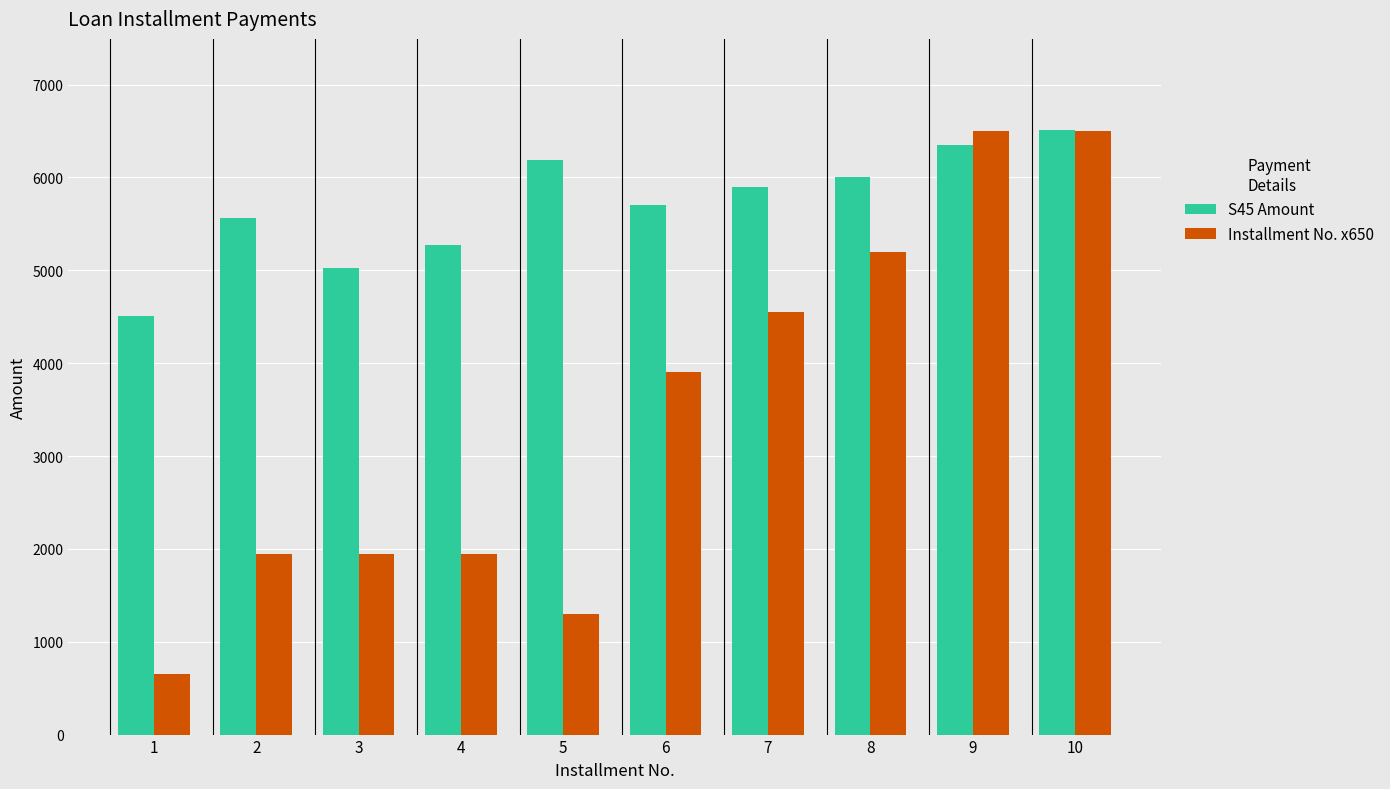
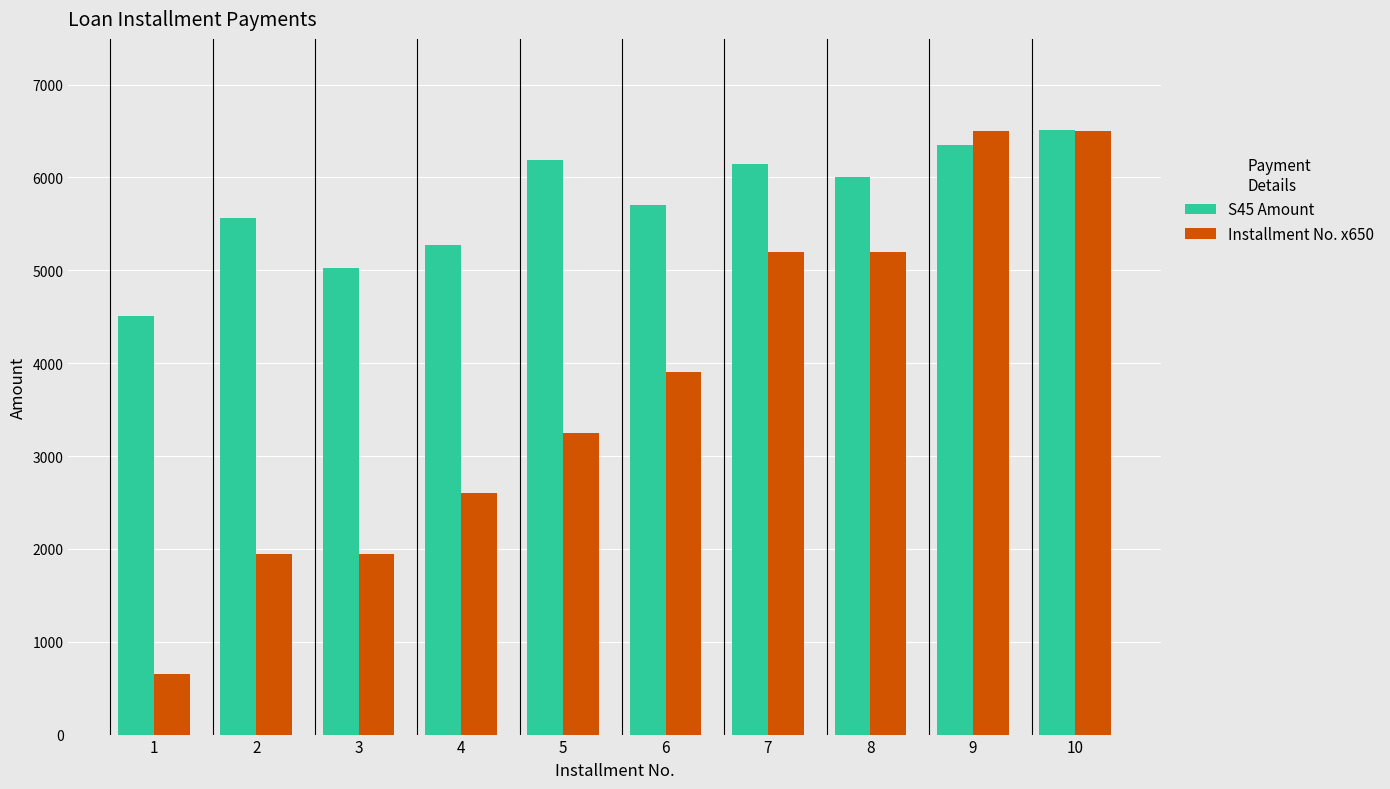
Installment No. x650, 4: 2000 -> 2600
Installment No. x650, 5: 1300 -> 3300
S45 Amount, 7: 5900 -> 6100
Installment No. x650, 7: 4600 -> 5200
